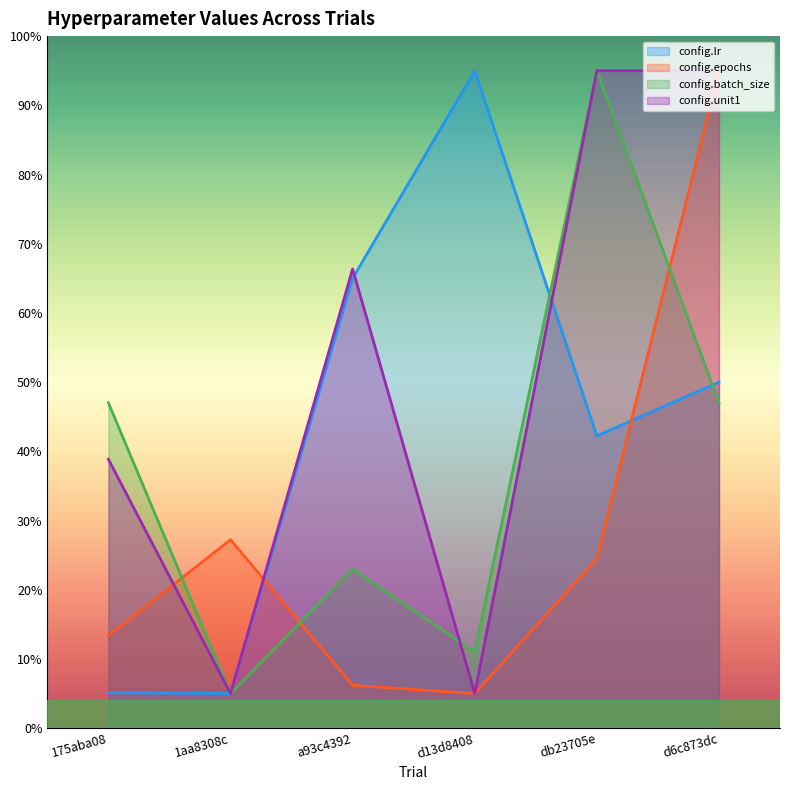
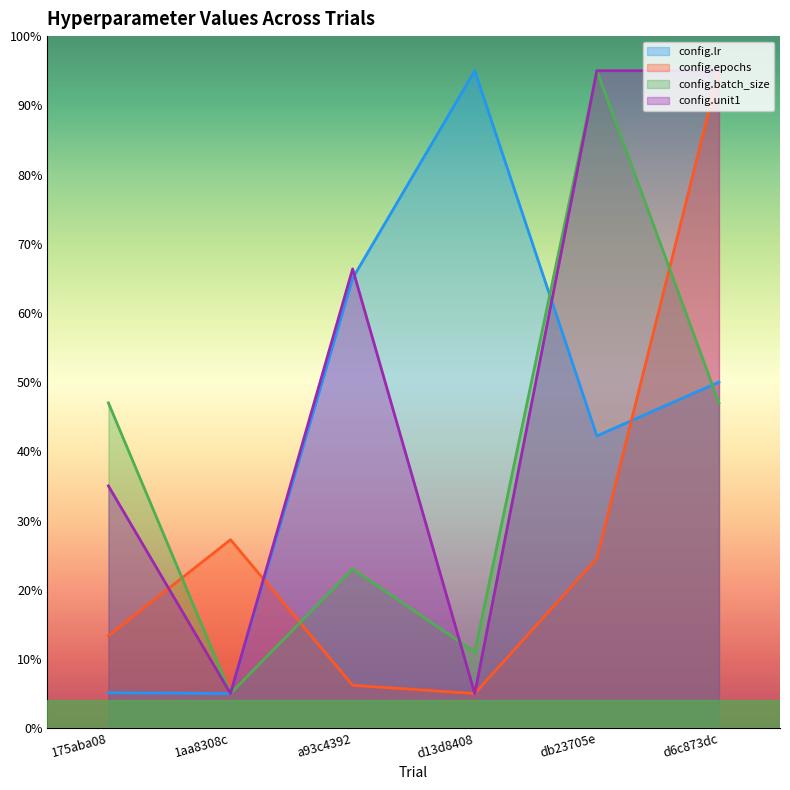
config.unit1, 175aba08: 39% -> 35%
